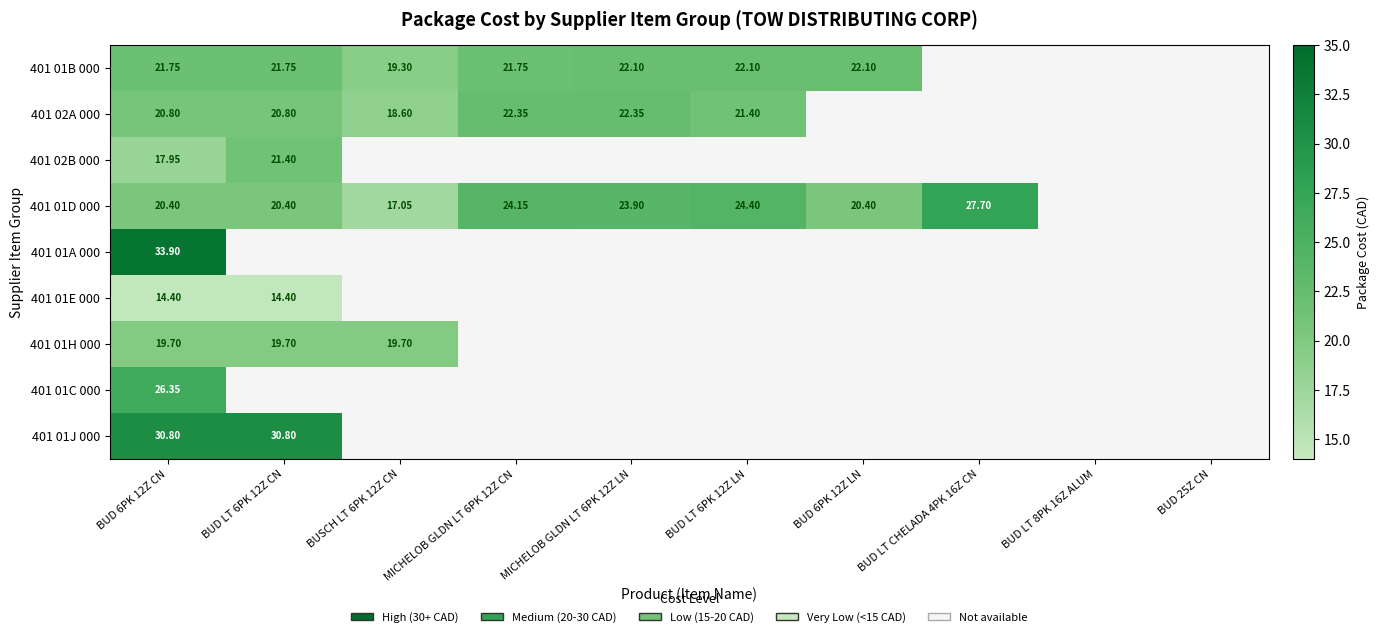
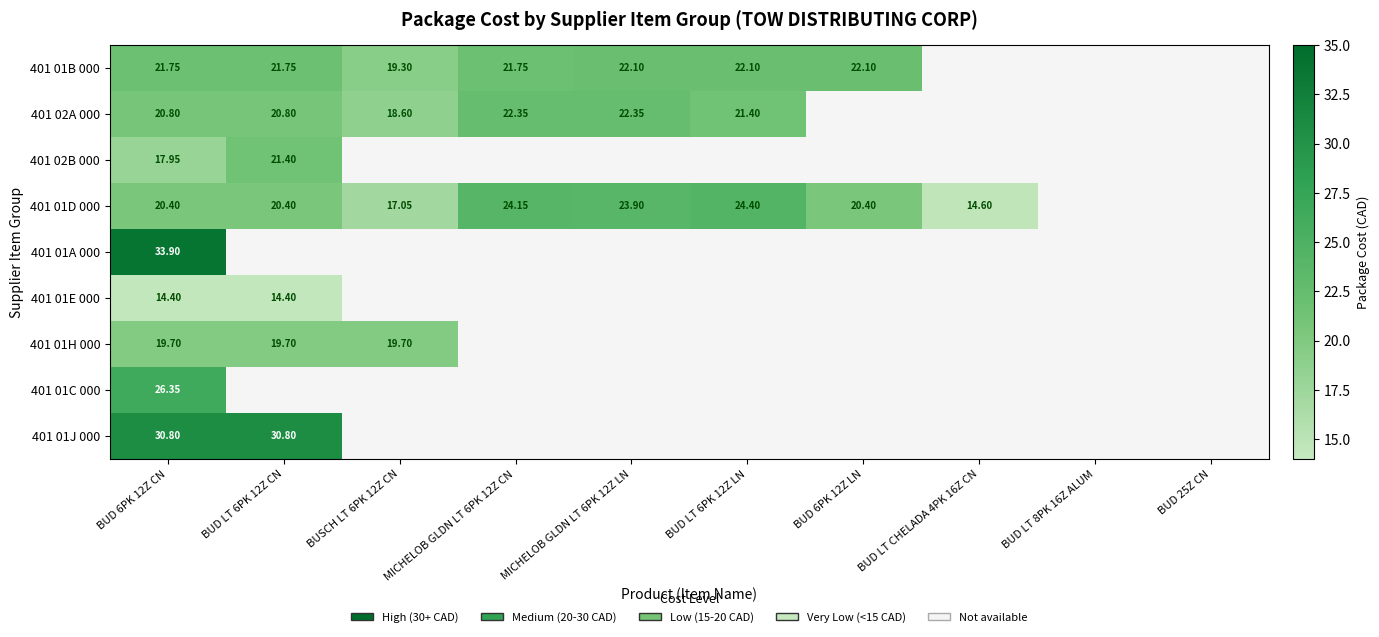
401 01D 000, BUD LT CHELADA 4PK 16Z CN: 27.70 -> 14.60
